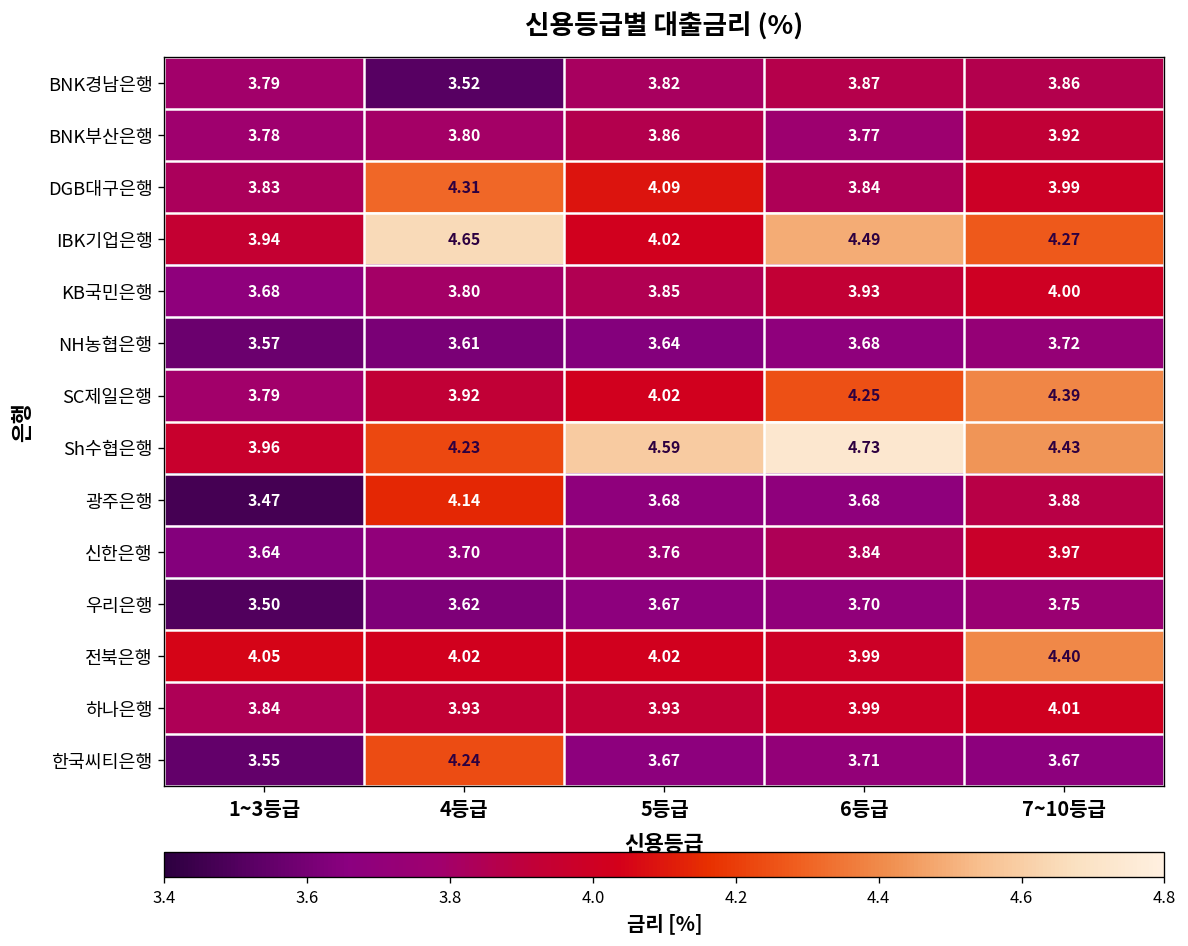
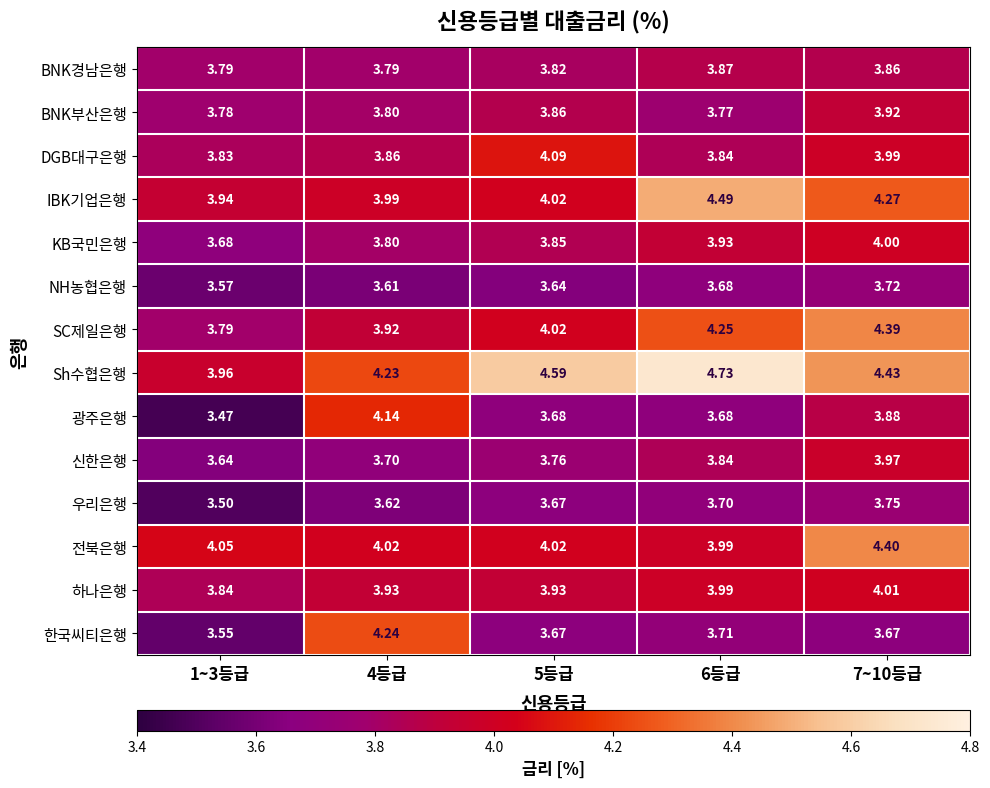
BNK경남은행, 4등급: 3.52 -> 3.79
DGB대구은행, 4등급: 4.31 -> 3.86
IBK기업은행, 4등급: 4.65 -> 3.99
